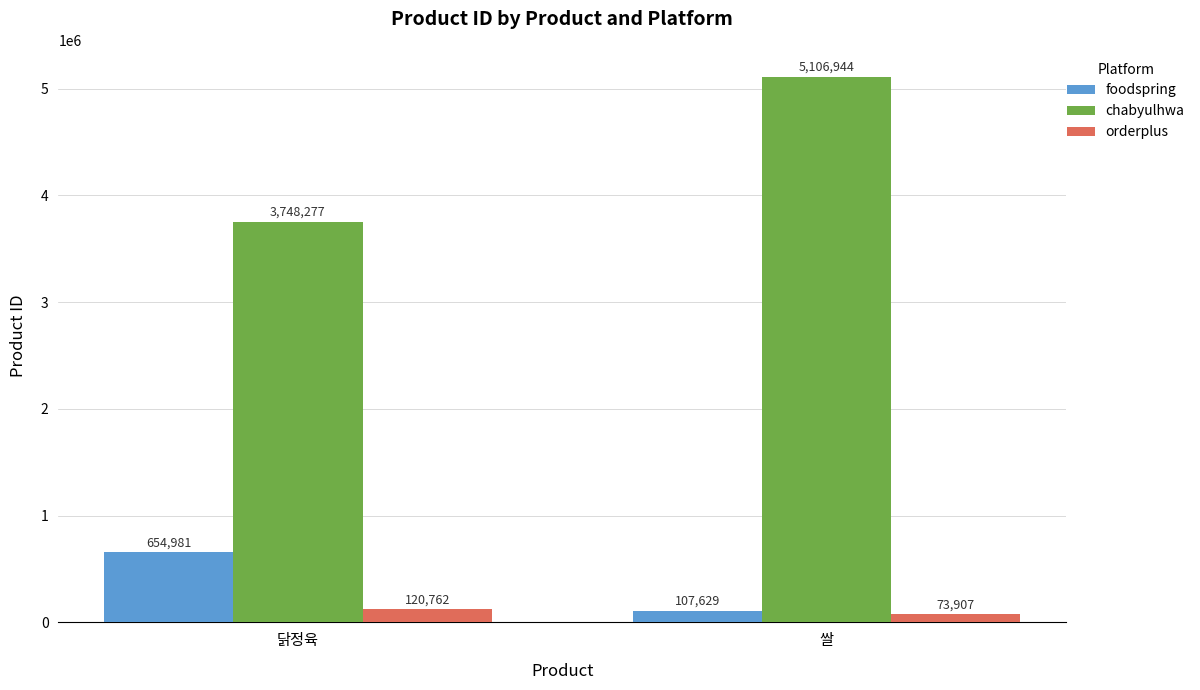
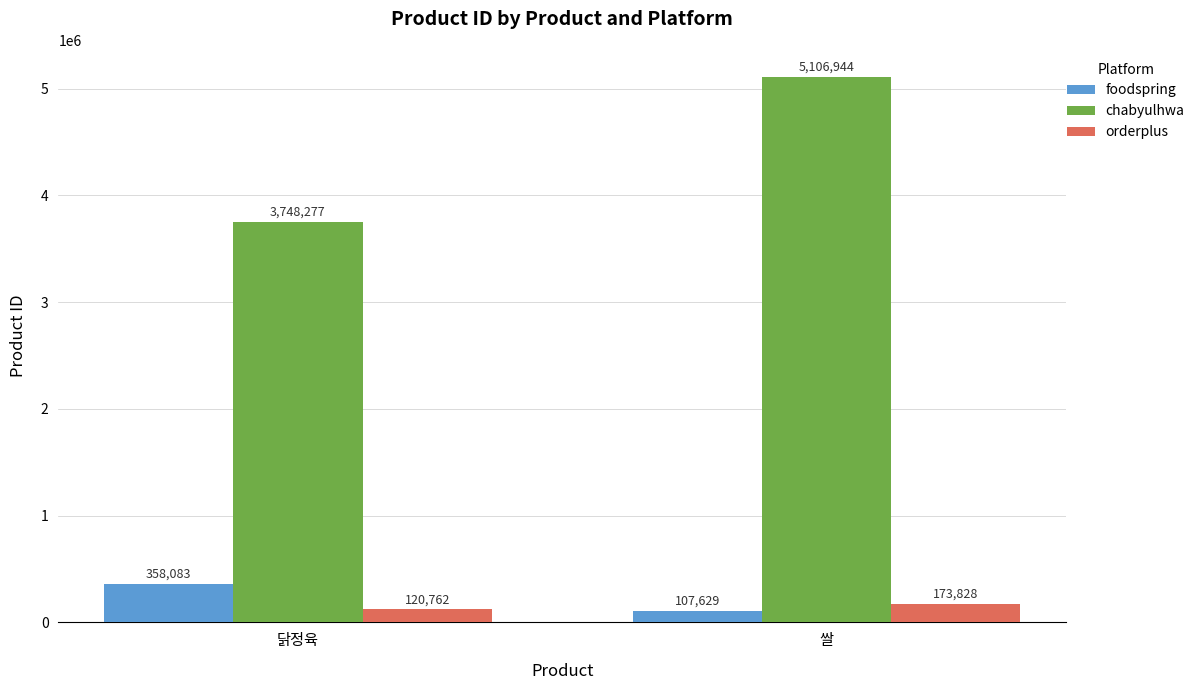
foodspring, 닭정육: 654,981 -> 358,083
orderplus, 쌀: 73,907 -> 173,828
